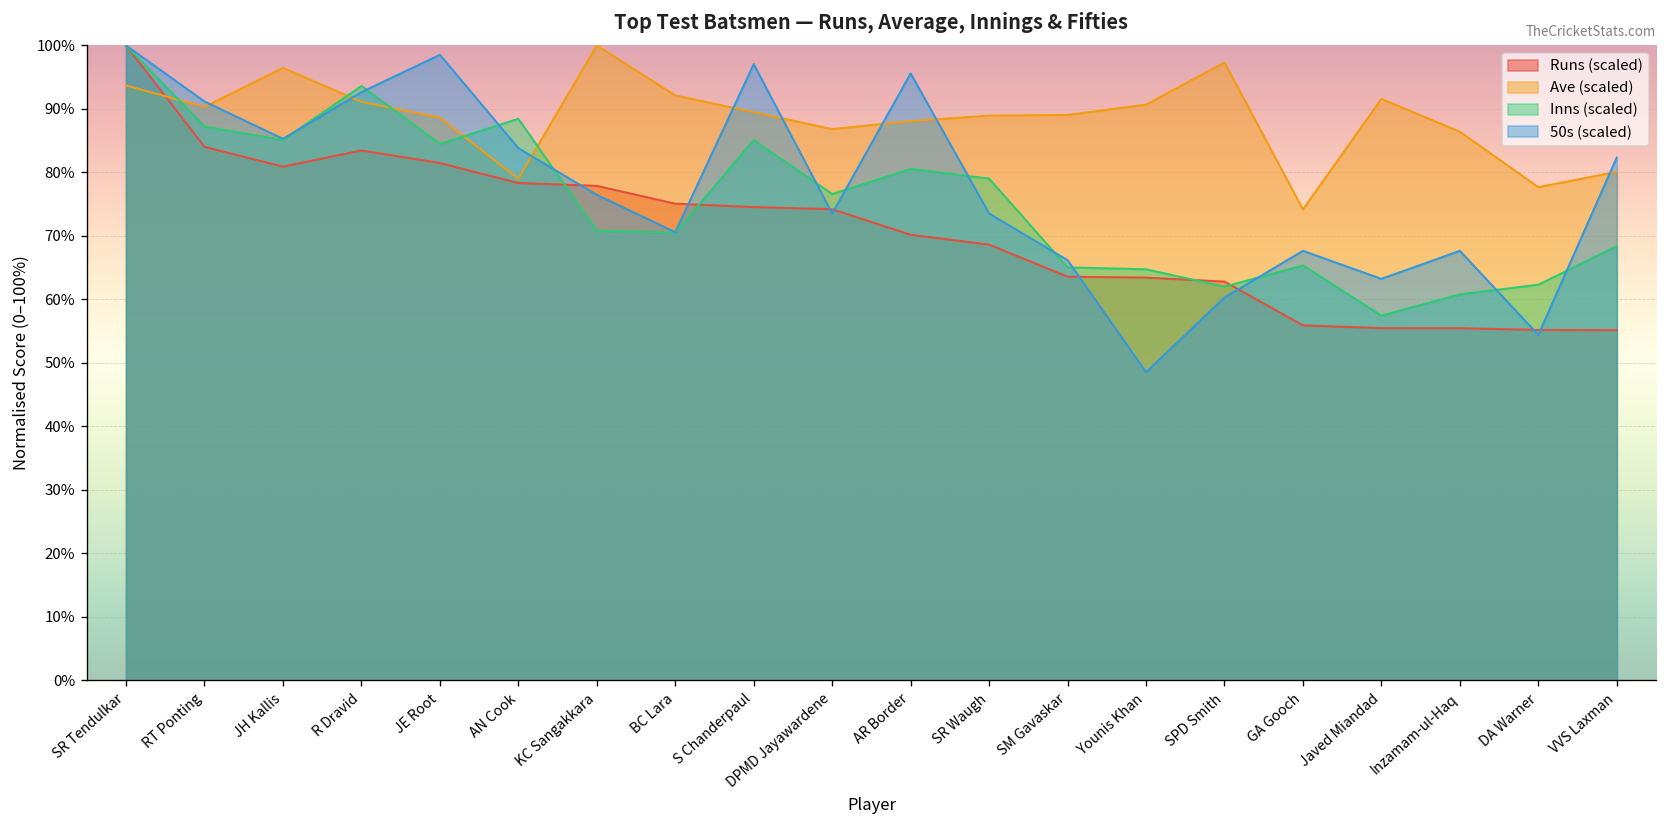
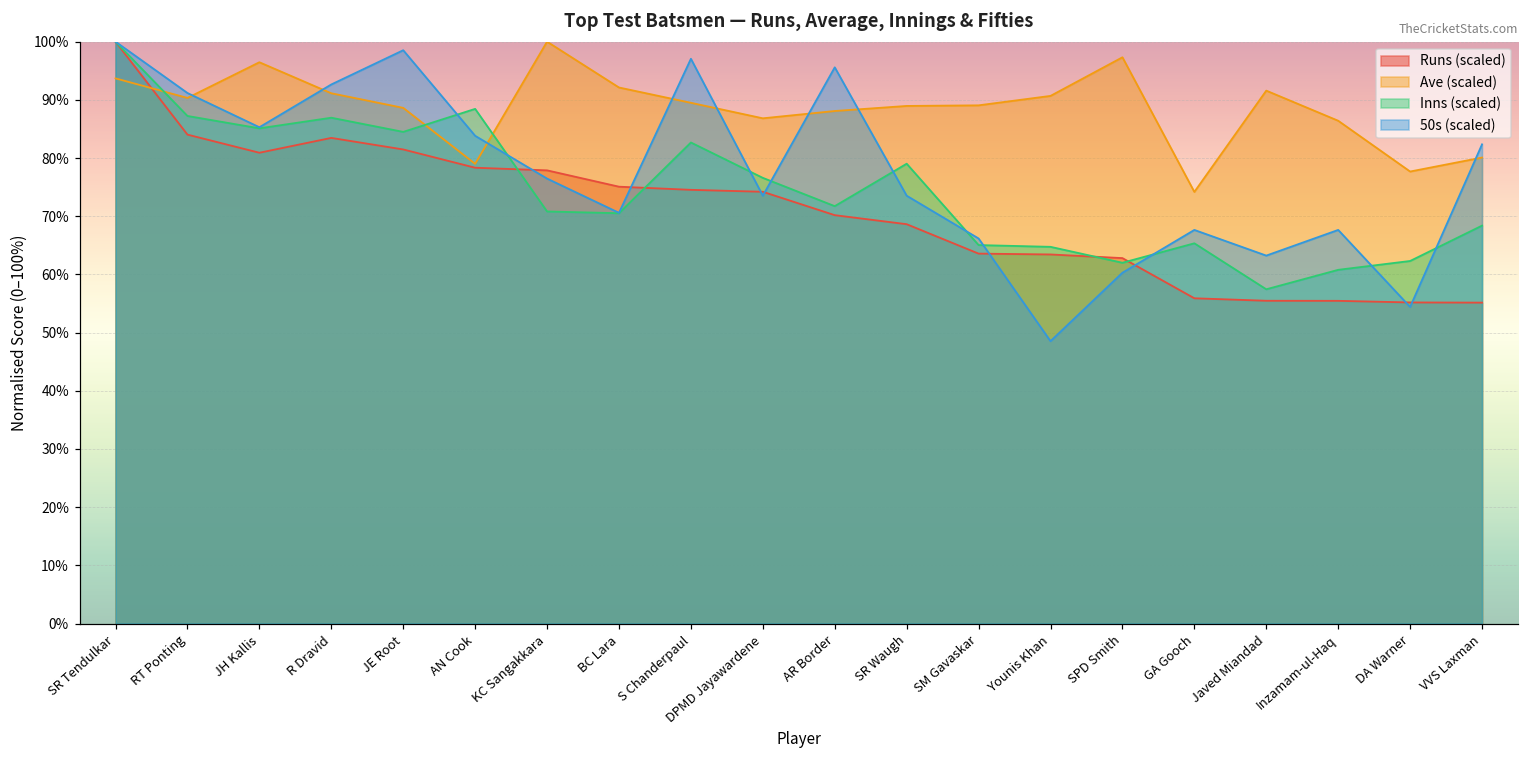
Inns (scaled), R Dravid: 94% -> 87%
Inns (scaled), S Chanderpaul: 85% -> 83%
Inns (scaled), AR Border: 81% -> 72%
